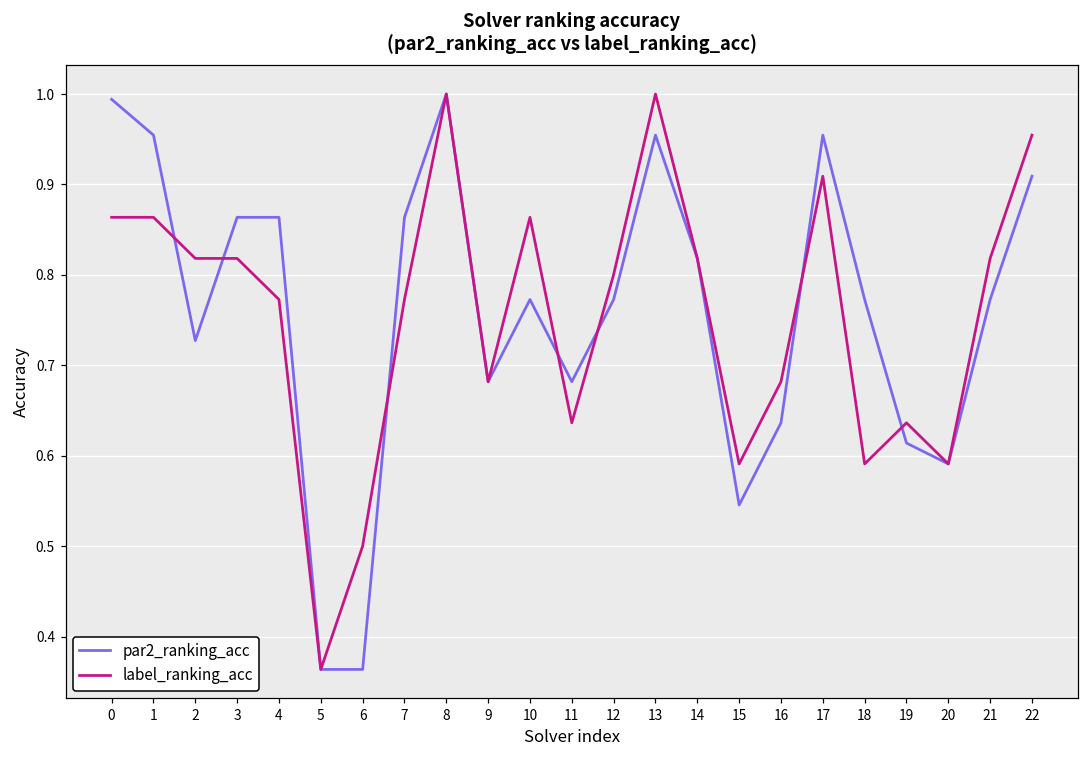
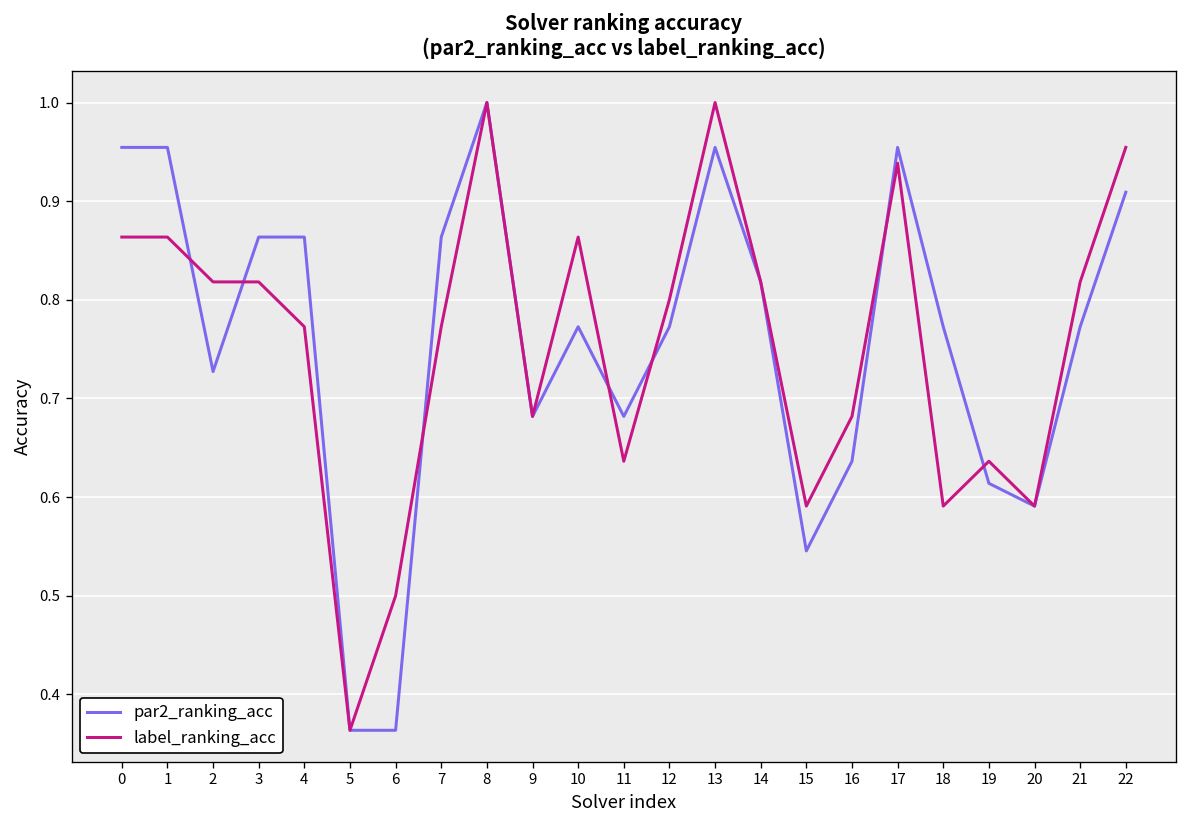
par2_ranking_acc, 0: 0.99 -> 0.95
label_ranking_acc, 17: 0.91 -> 0.94
